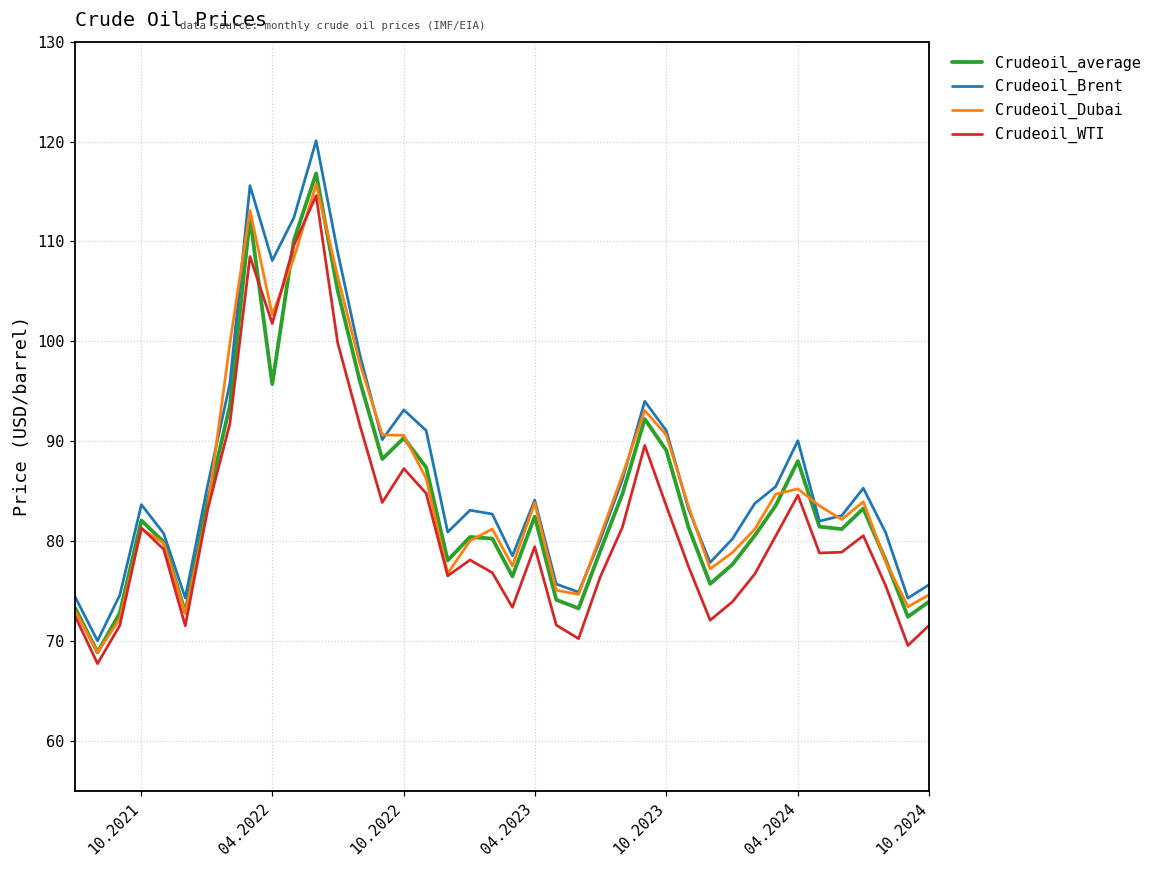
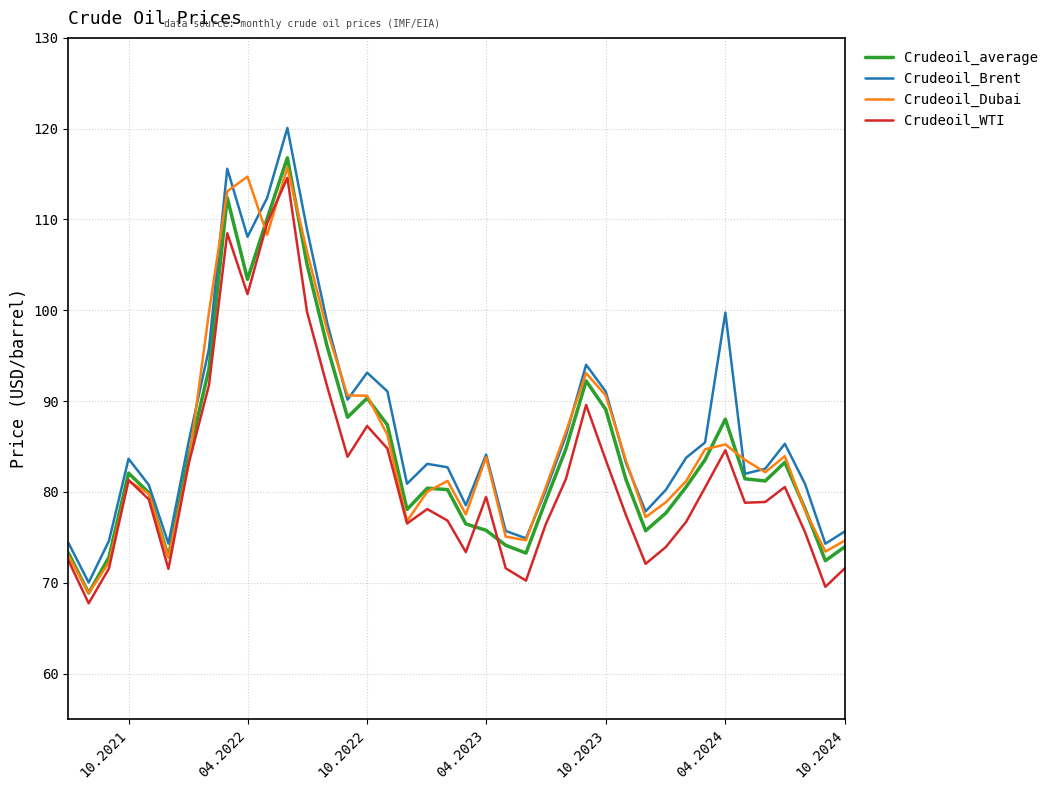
Crudeoil_average, 04.2022: 96 -> 103
Crudeoil_Dubai, 04.2022: 103 -> 115
Crudeoil_average, 04.2023: 82 -> 76
Crudeoil_Brent, 04.2024: 90 -> 100
